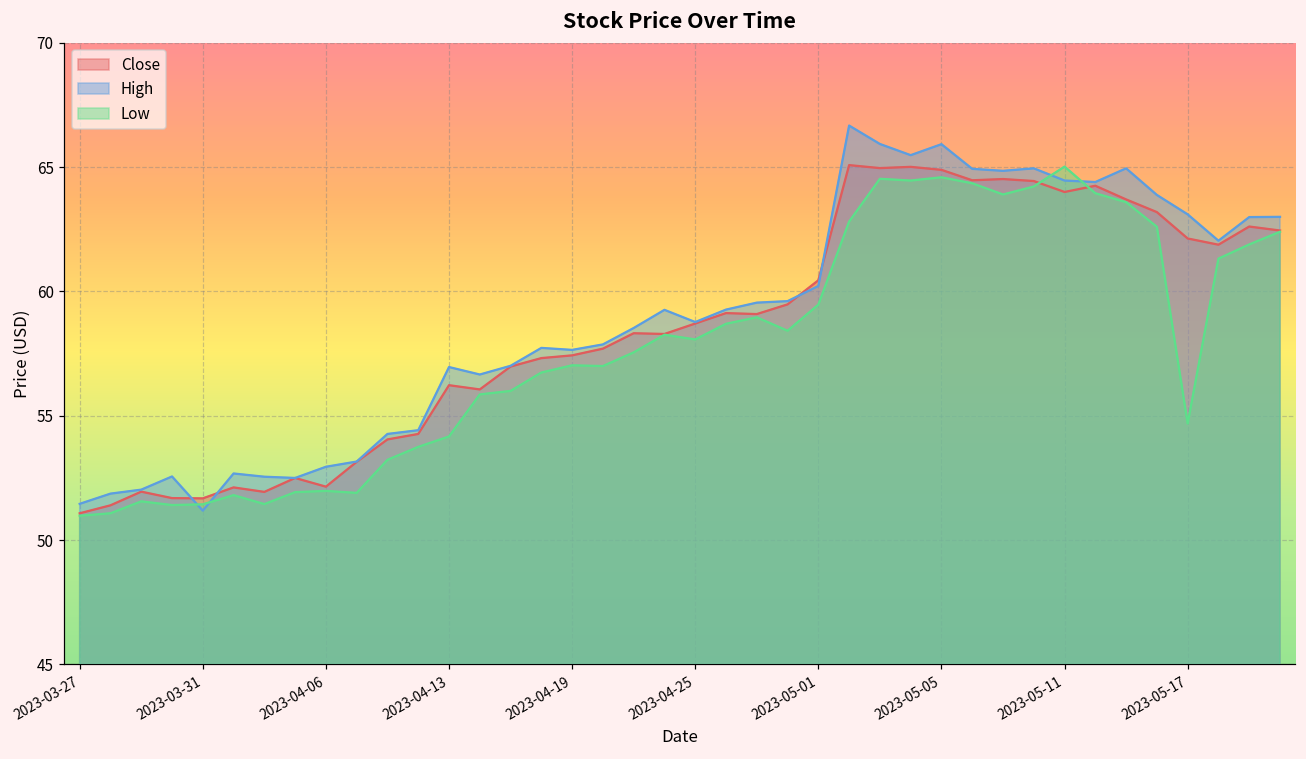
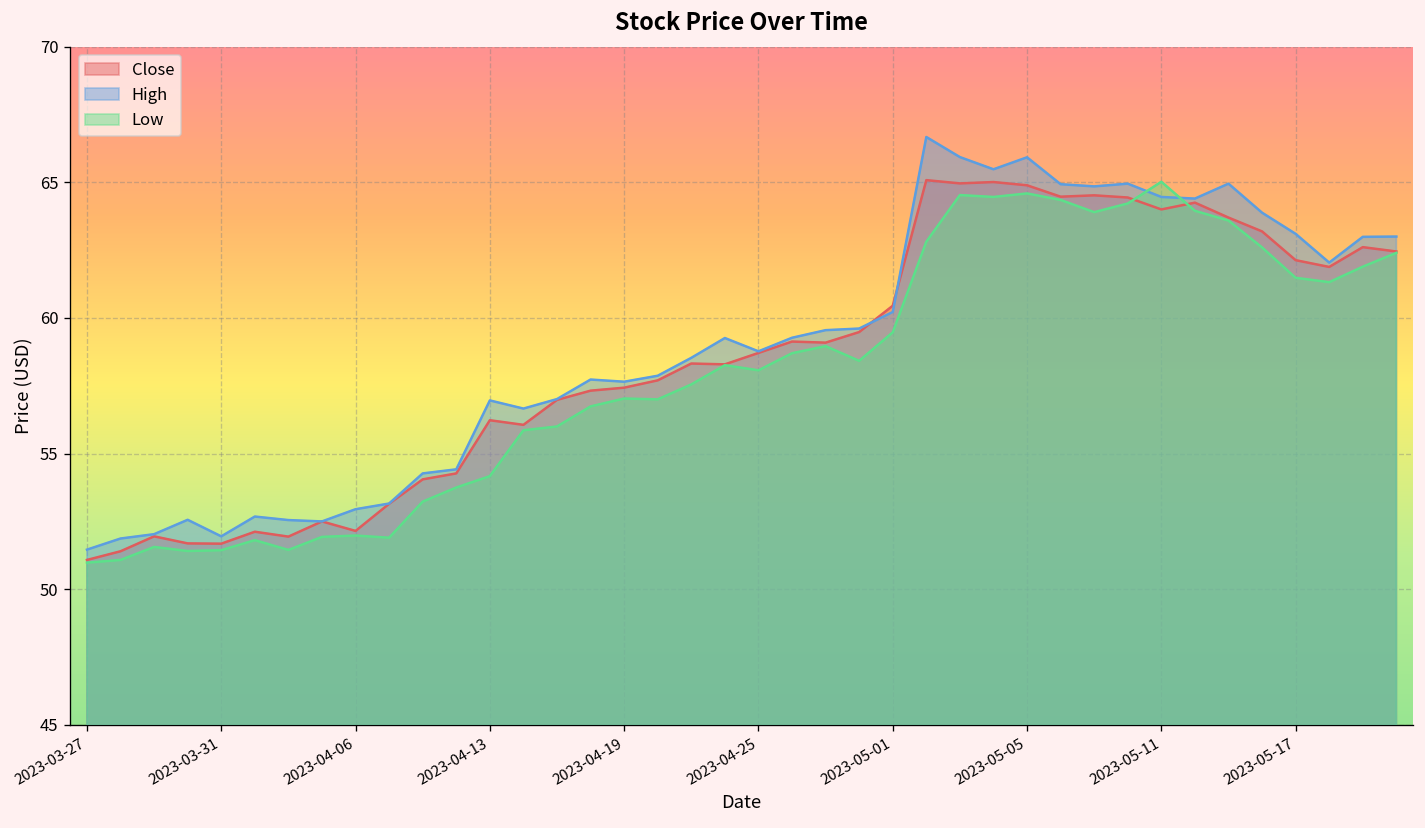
High, 2023-03-31: 51.2 -> 52.0
Low, 2023-05-17: 54.7 -> 61.5
